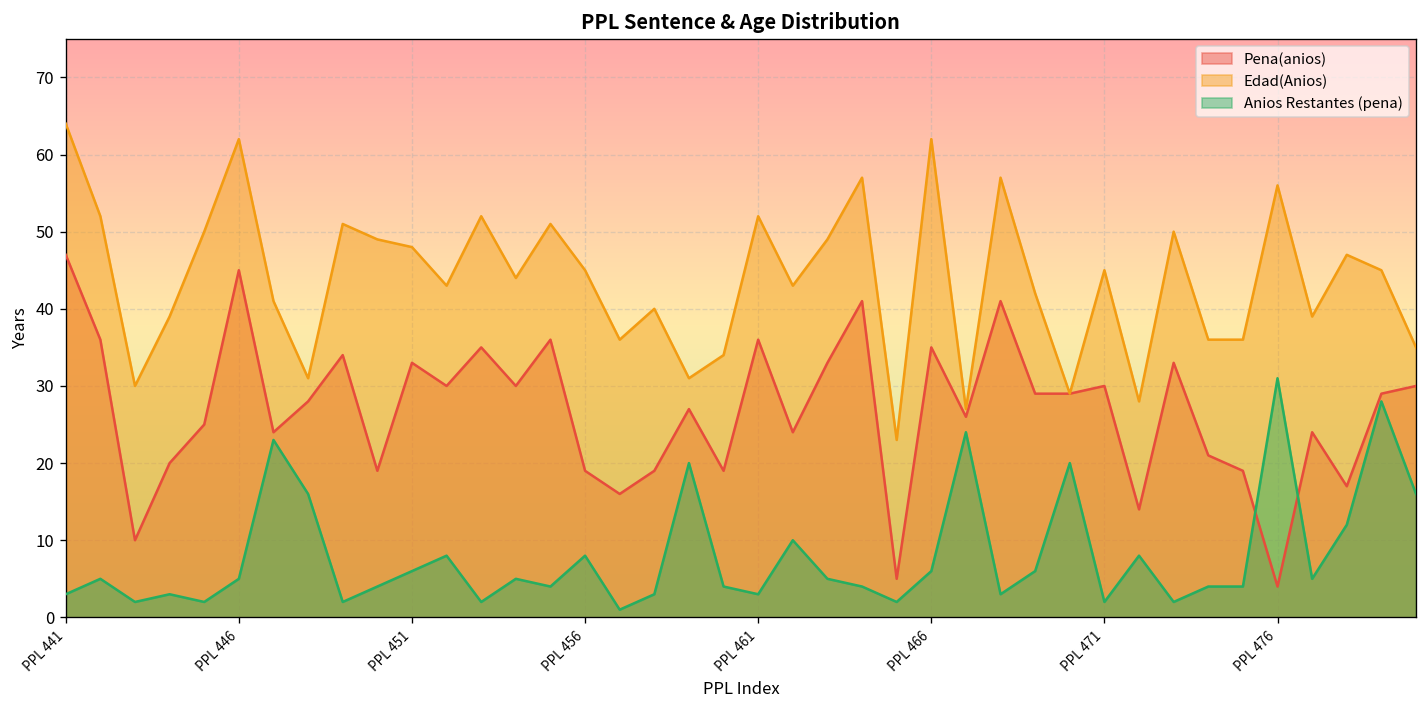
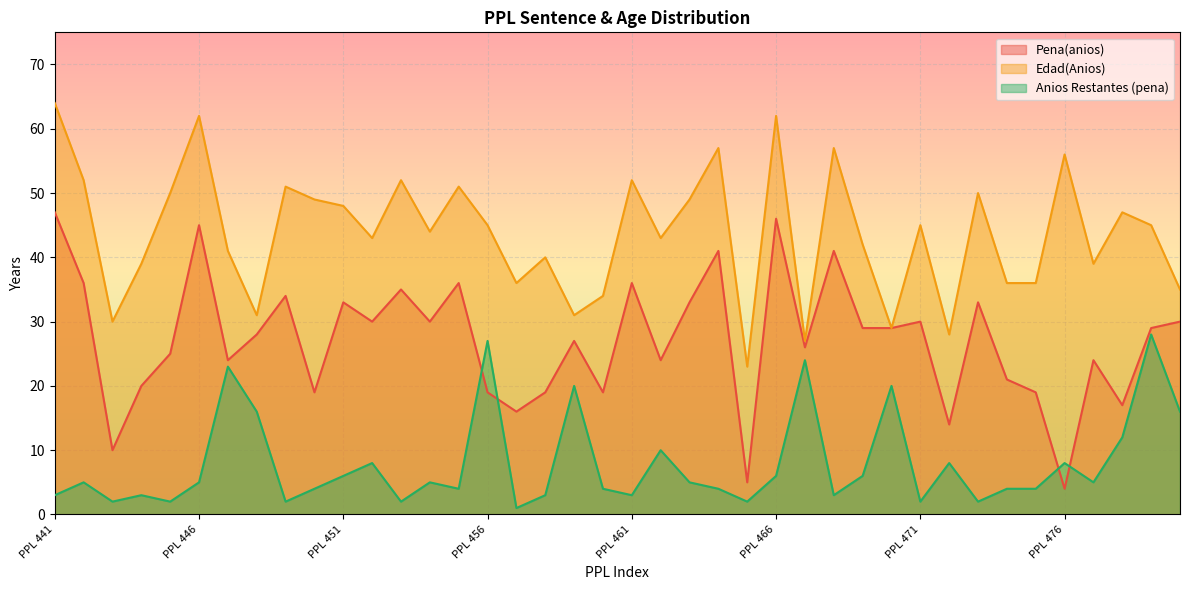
Anios Restantes (pena), PPL 456: 8 -> 27
Pena(anios), PPL 466: 35 -> 46
Anios Restantes (pena), PPL 476: 31 -> 8
